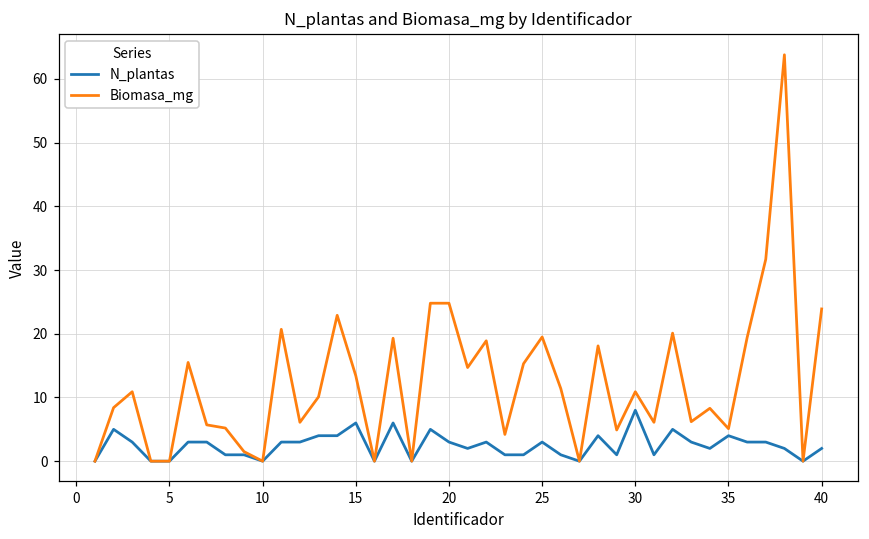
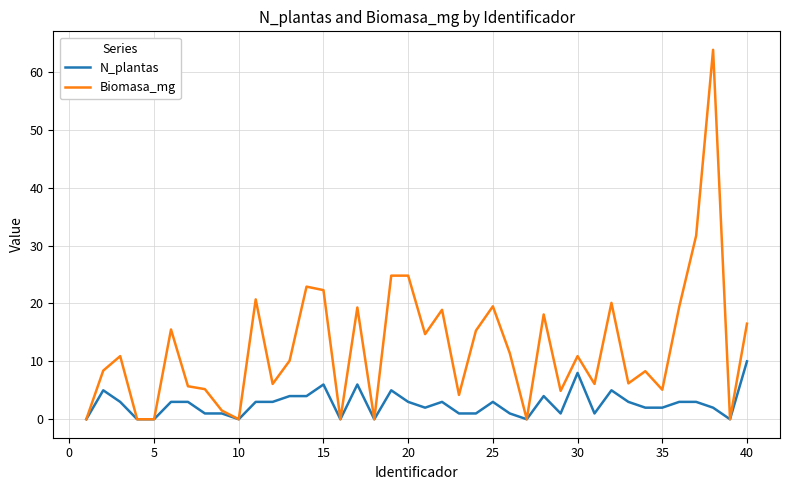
Biomasa_mg, 15: 13 -> 22
N_plantas, 35: 4 -> 2
N_plantas, 40: 2 -> 10
Biomasa_mg, 40: 24 -> 17
